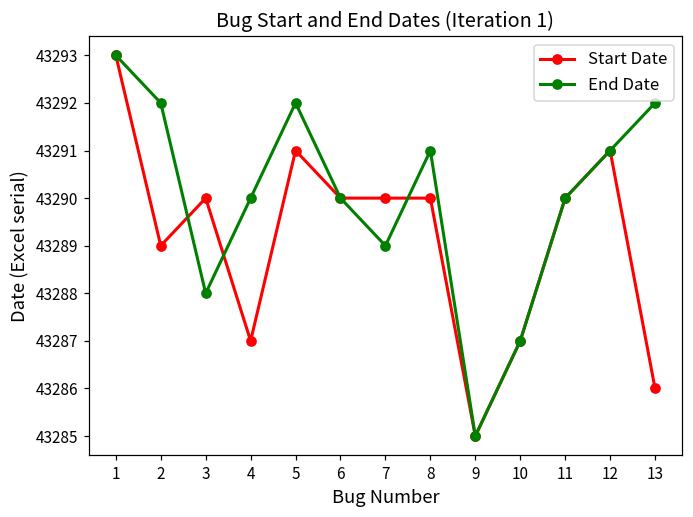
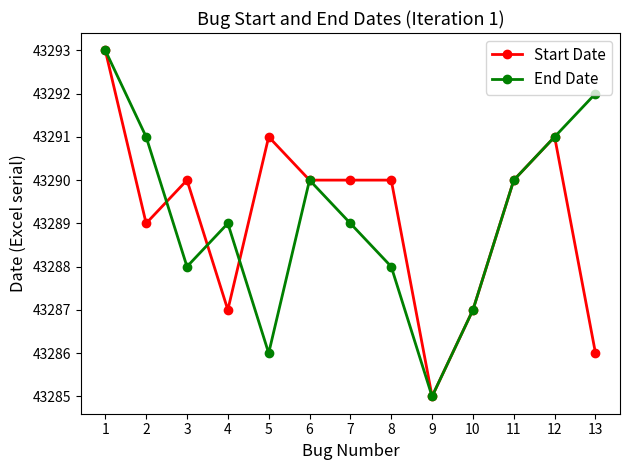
End Date, 2: 43292 -> 43291
End Date, 4: 43290 -> 43289
End Date, 5: 43292 -> 43286
End Date, 8: 43291 -> 43288
